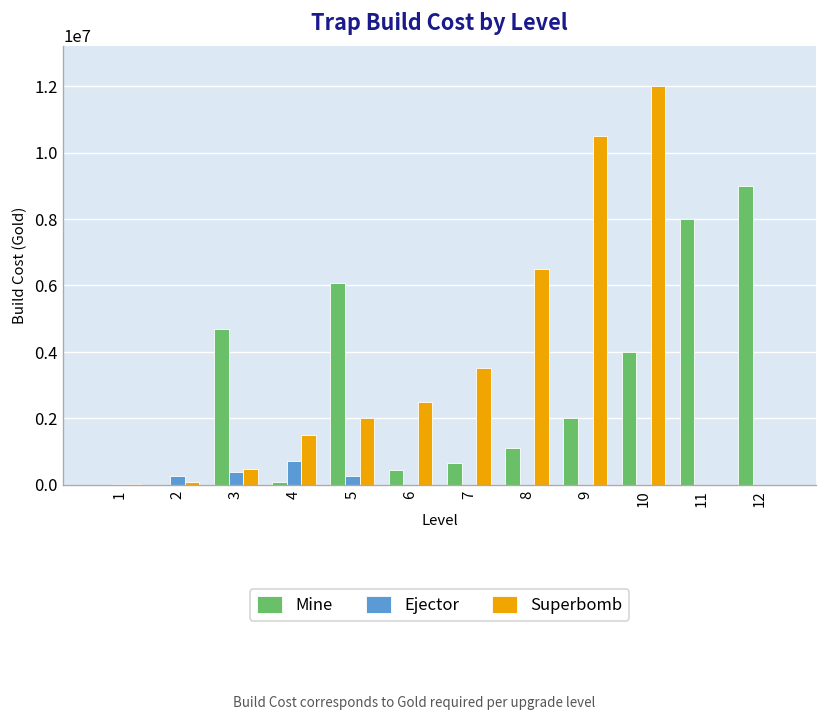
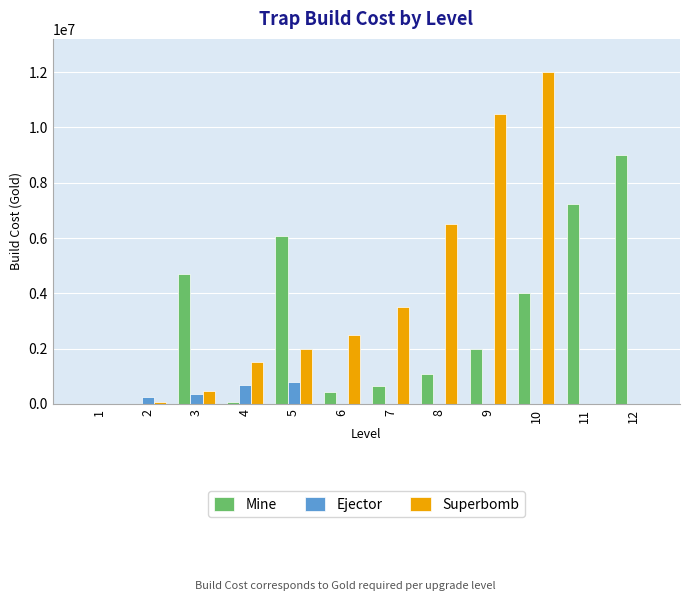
Ejector, 5: 300000 -> 800000
Mine, 11: 8000000 -> 7200000
